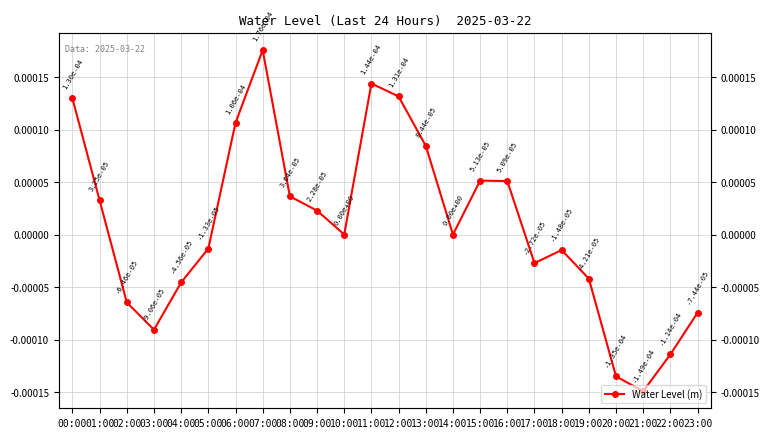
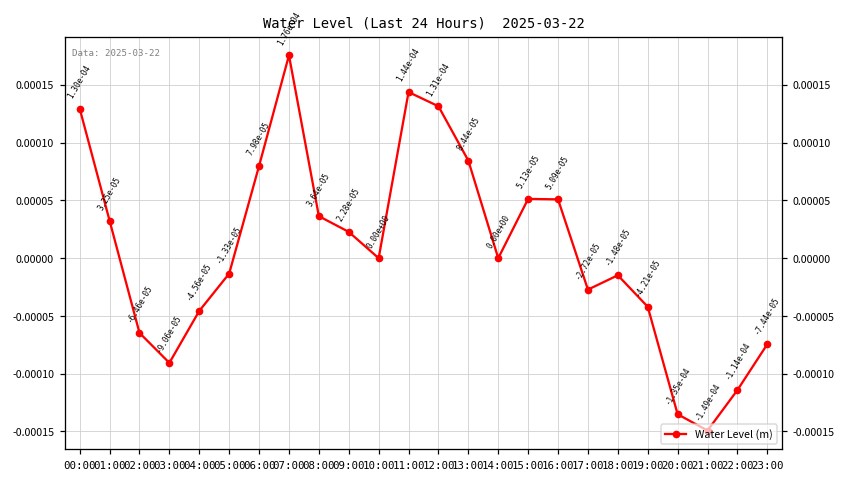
06:00: 1.06e-04 -> 7.98e-05
